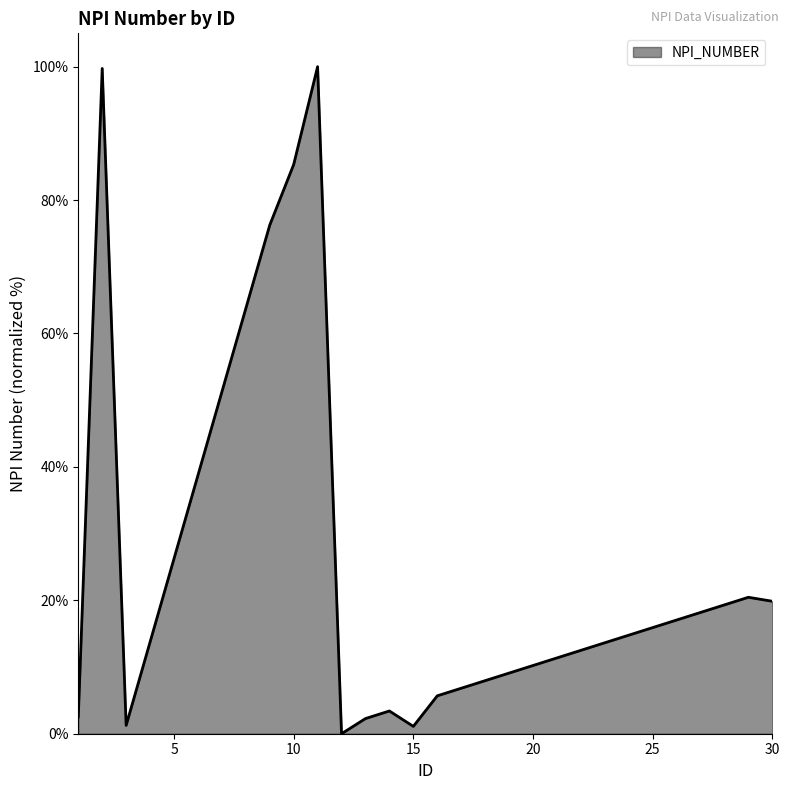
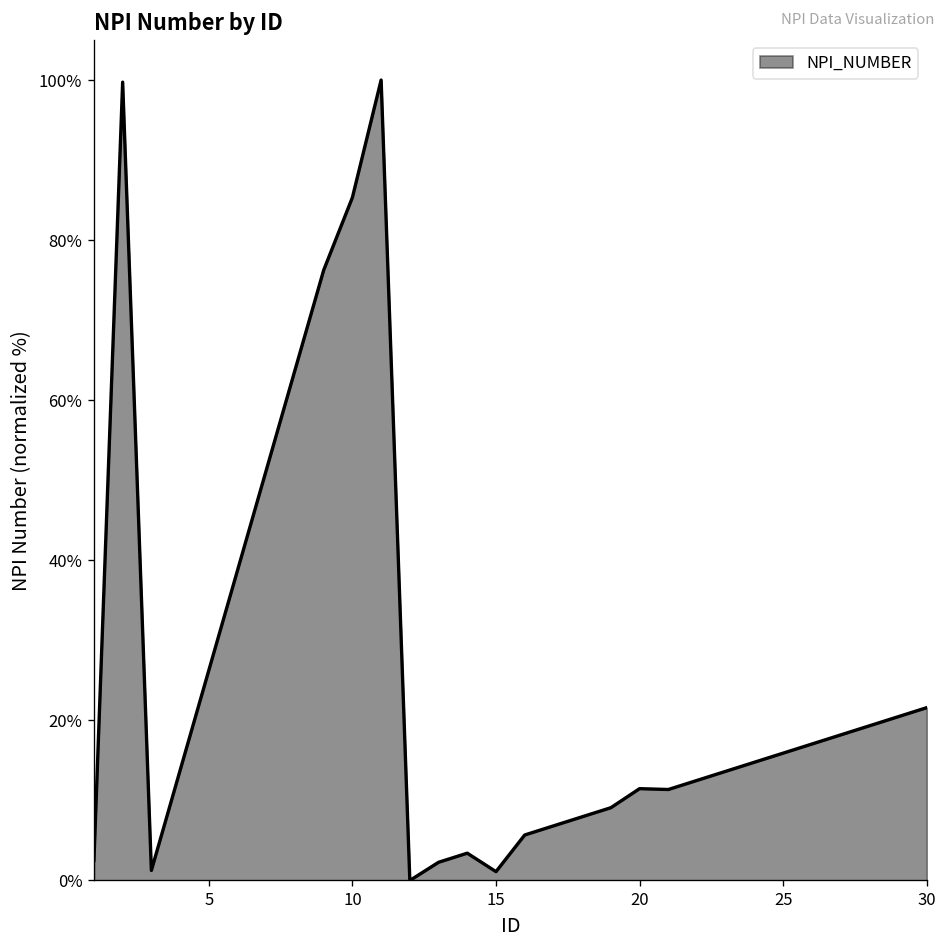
20: 10% -> 11%
30: 20% -> 22%
